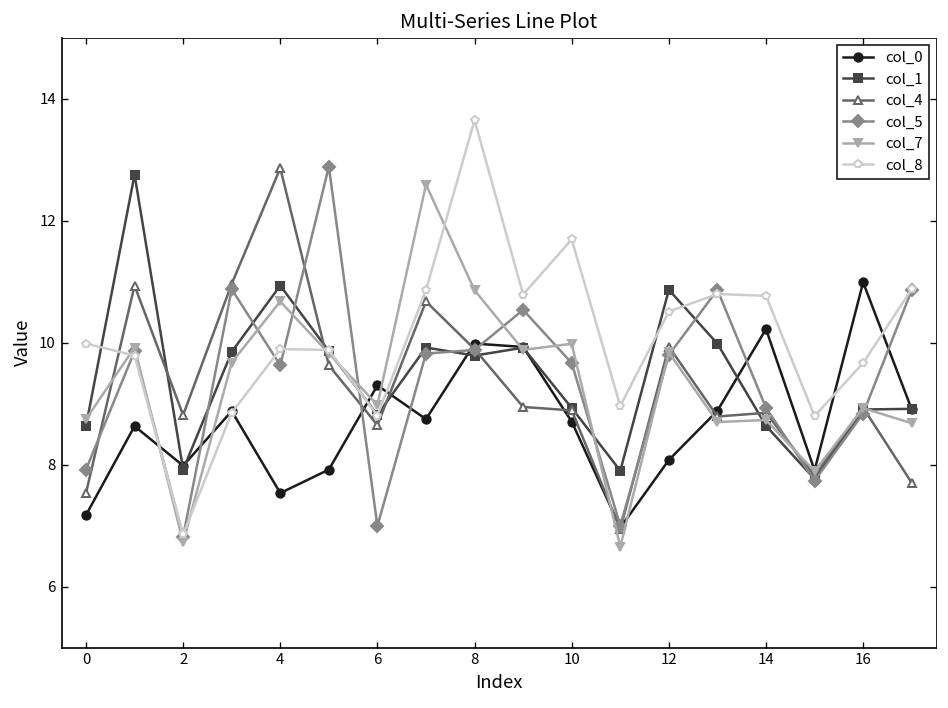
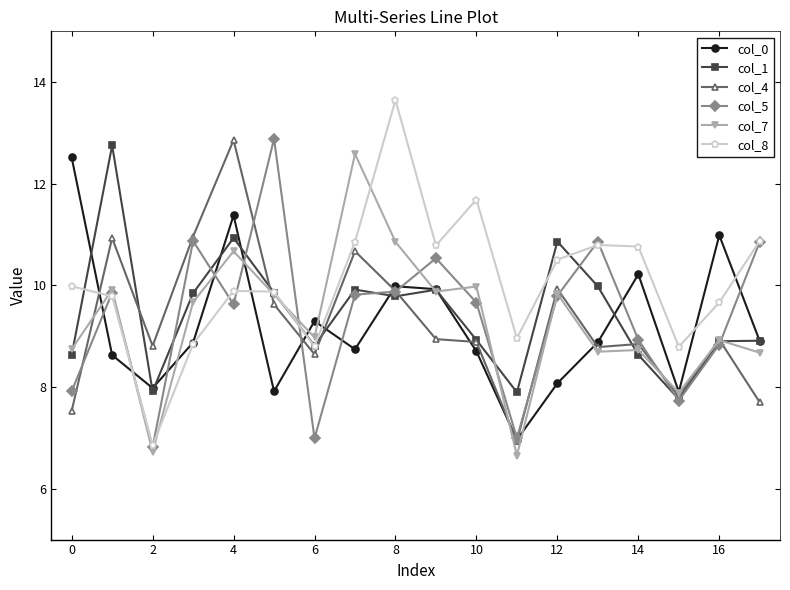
col_0, 0: 7.2 -> 12.5
col_0, 4: 7.5 -> 11.4
